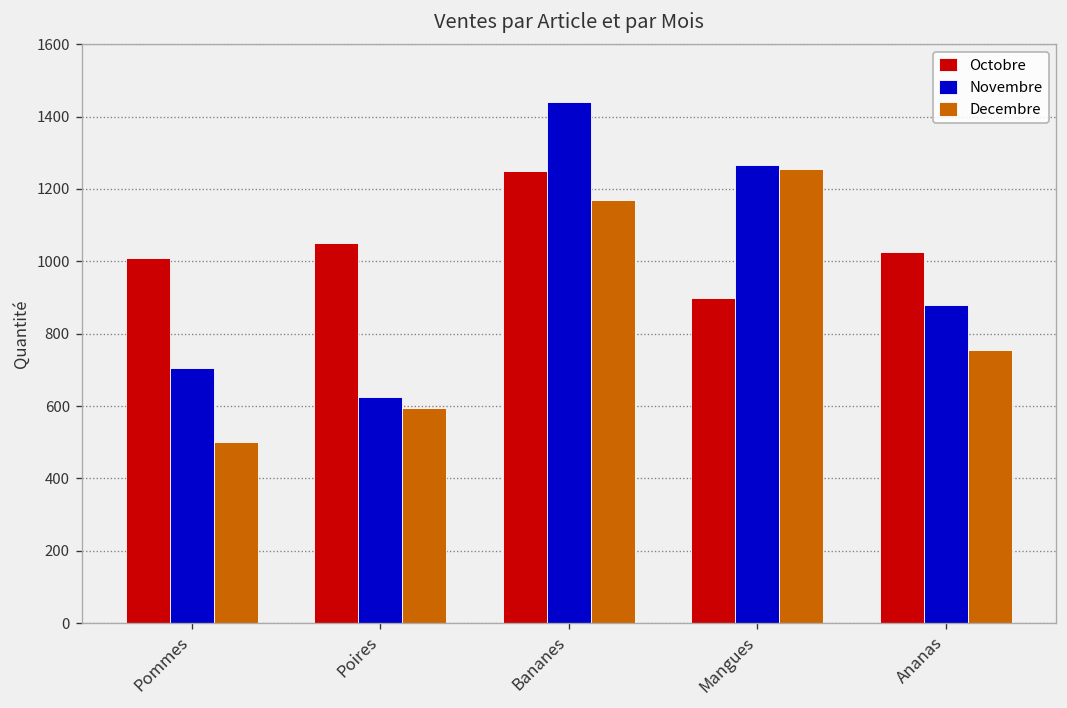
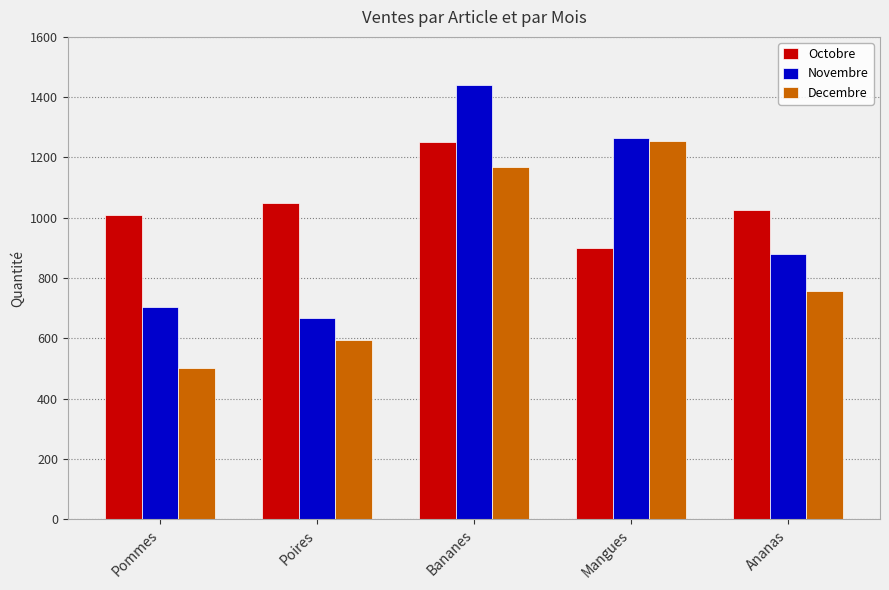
Novembre, Poires: 630 -> 670
